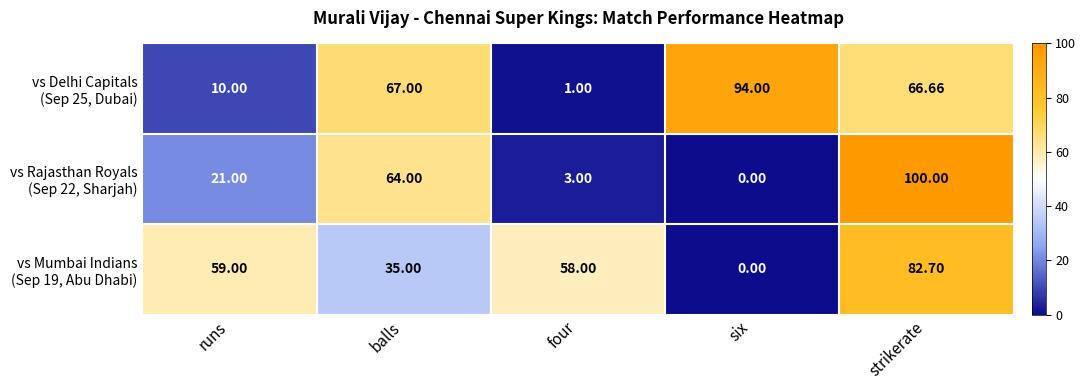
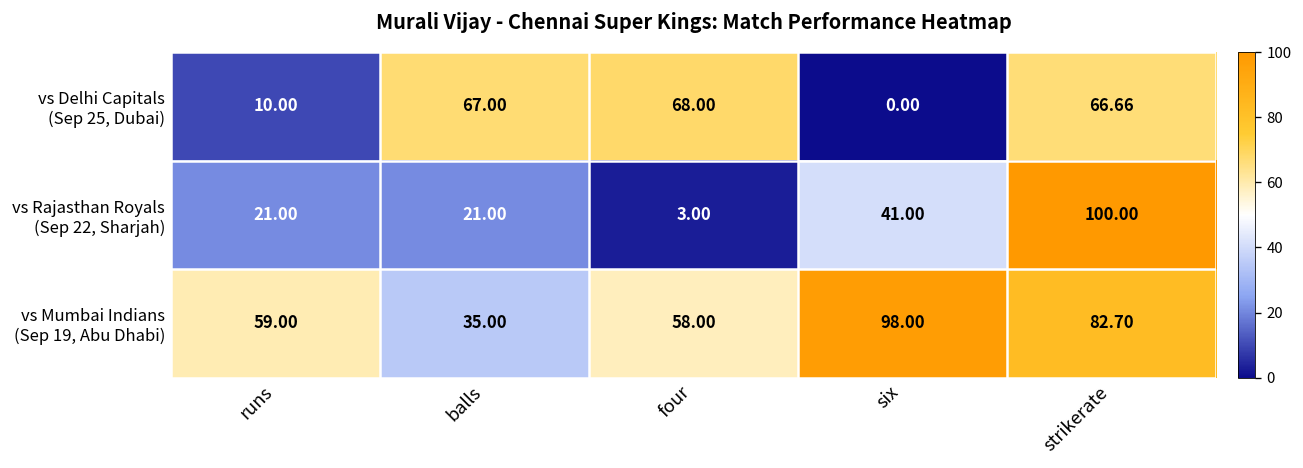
vs Delhi Capitals (Sep 25, Dubai), four: 1.00 -> 68.00
vs Delhi Capitals (Sep 25, Dubai), six: 94.00 -> 0.00
vs Rajasthan Royals (Sep 22, Sharjah), balls: 64.00 -> 21.00
vs Rajasthan Royals (Sep 22, Sharjah), six: 0.00 -> 41.00
vs Mumbai Indians (Sep 19, Abu Dhabi), six: 0.00 -> 98.00
